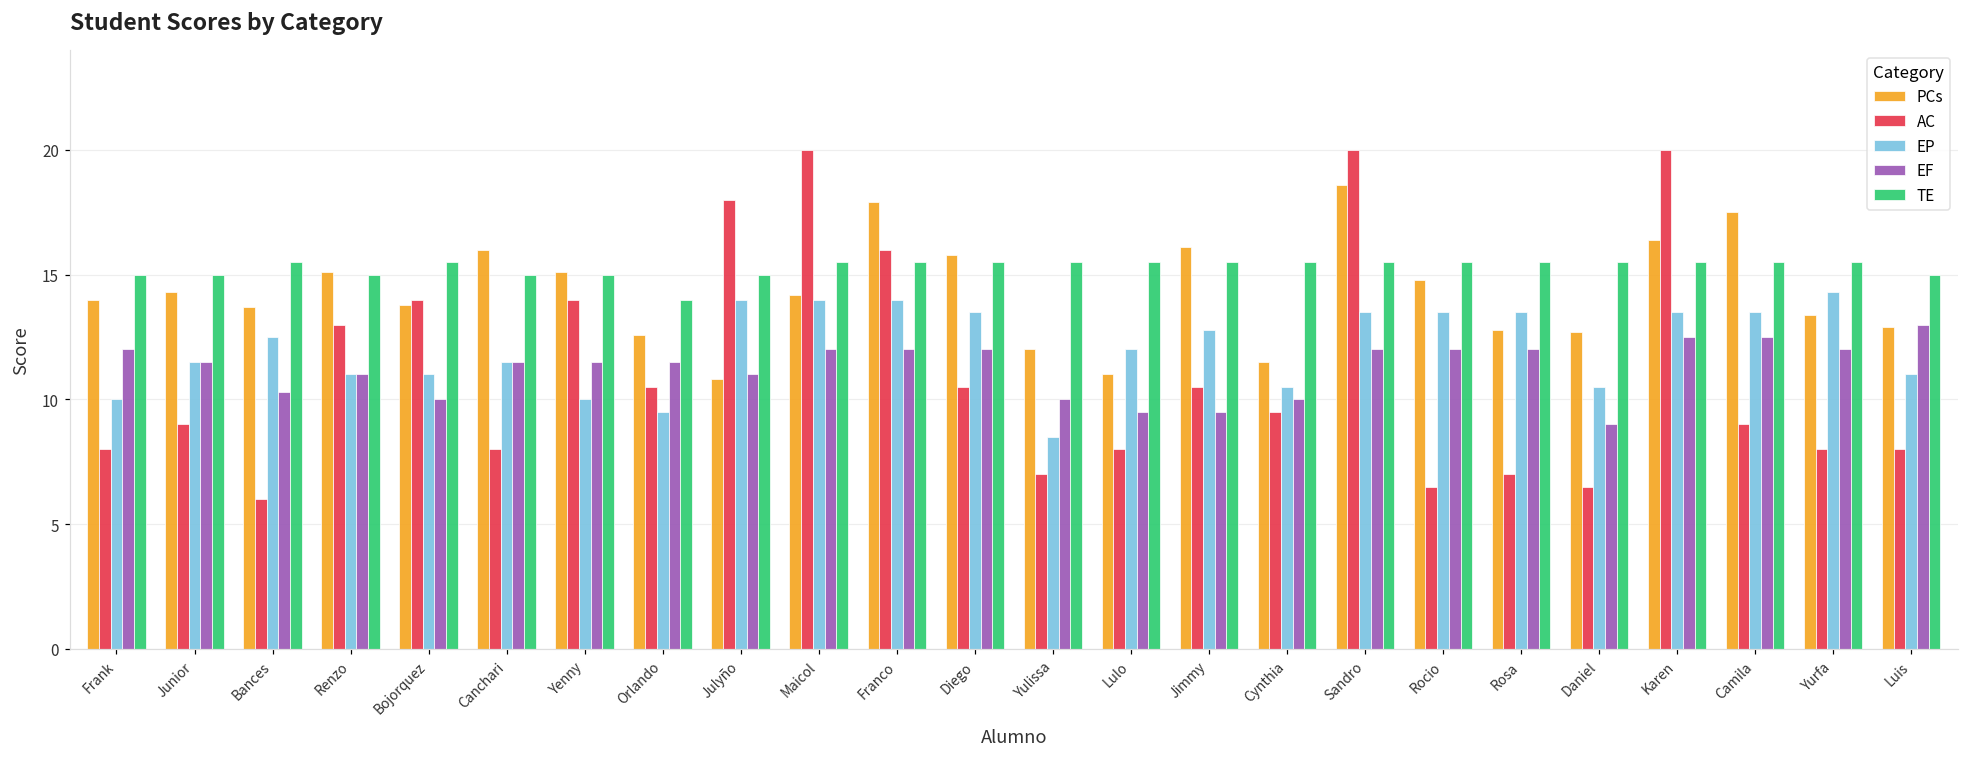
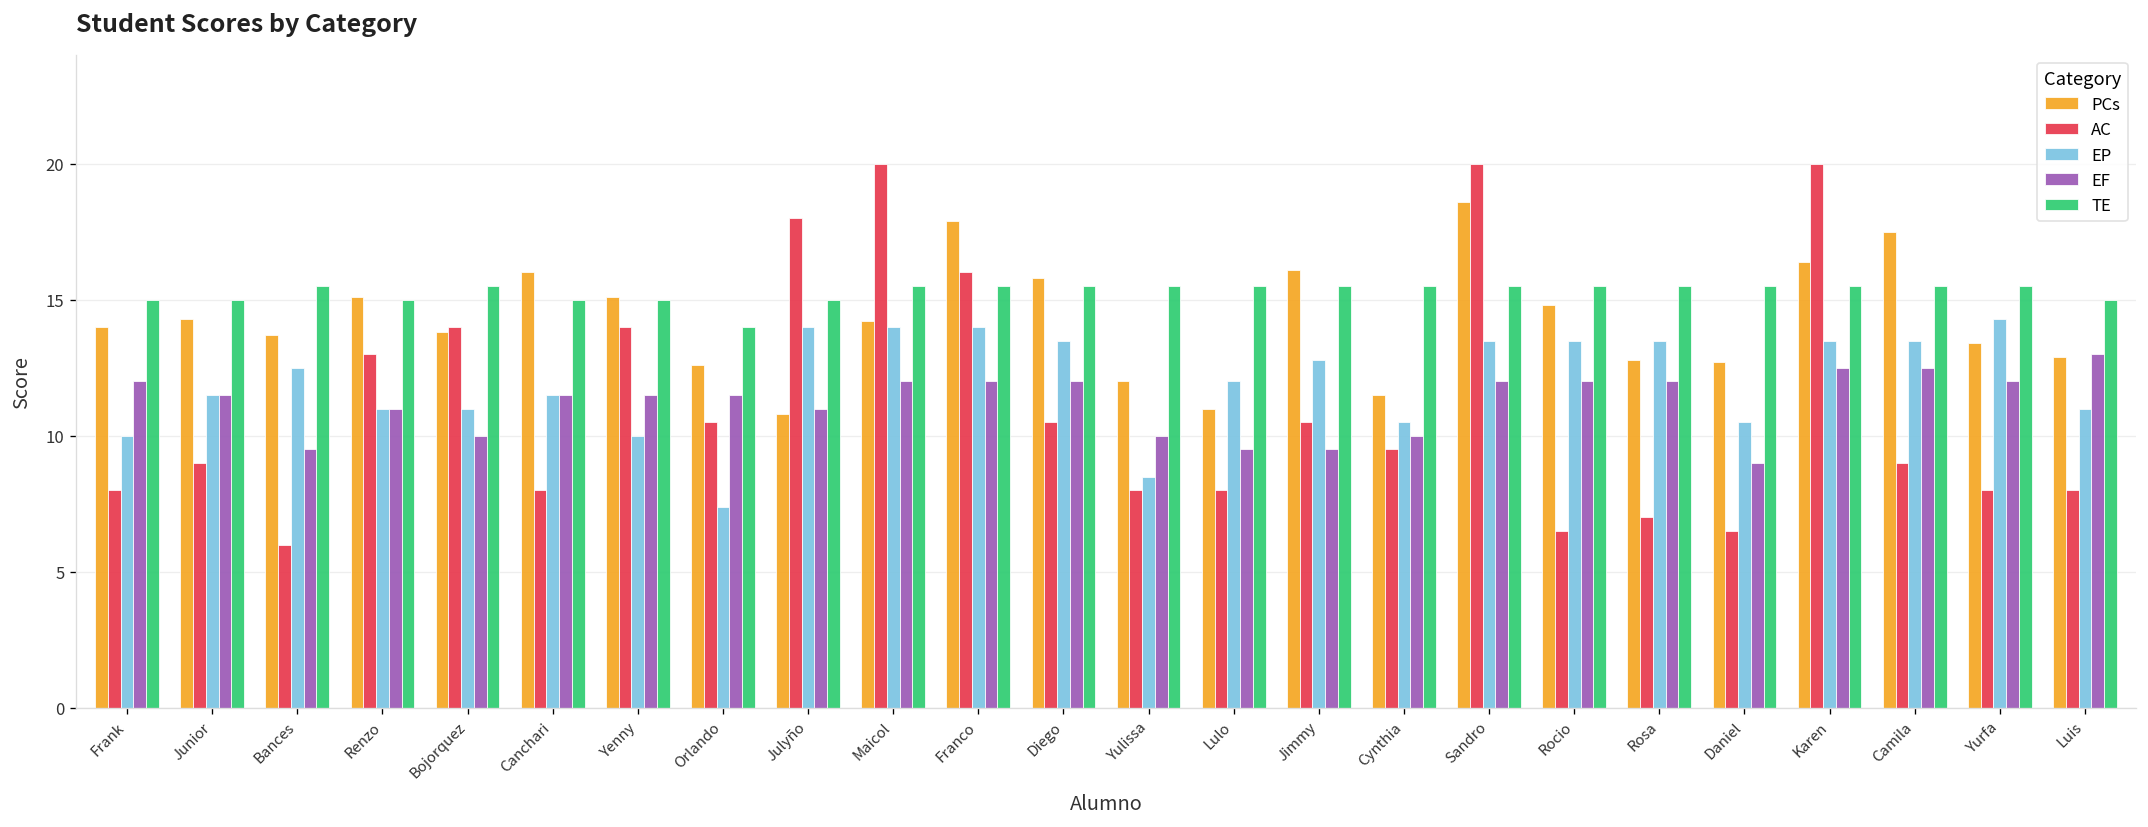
EF, Bances: 10.3 -> 9.5
EP, Orlando: 9.5 -> 7.4
AC, Yulissa: 7 -> 8
